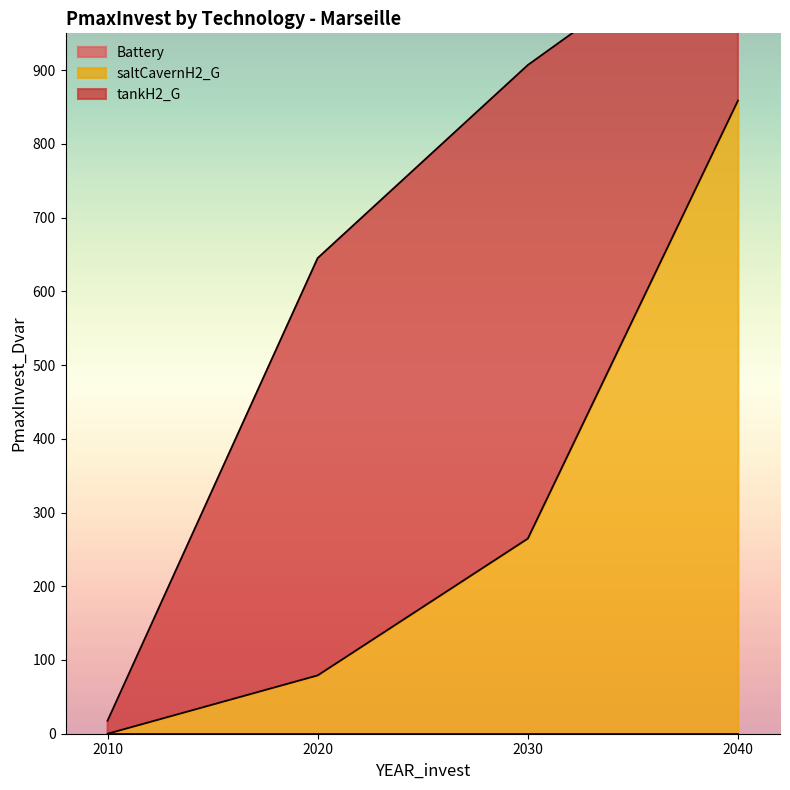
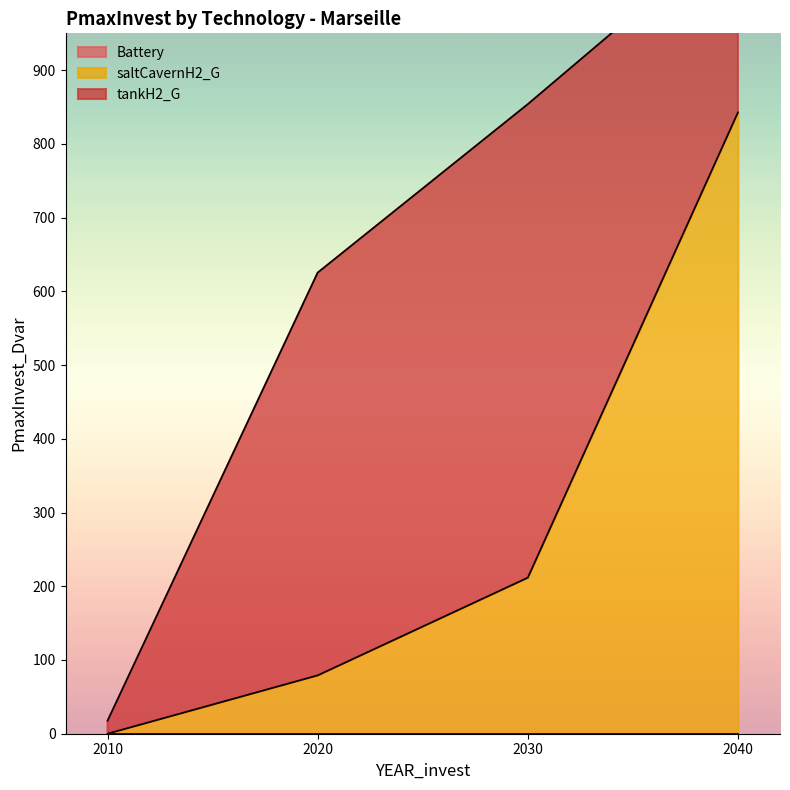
tankH2_G, 2020: 570 -> 550
saltCavernH2_G, 2030: 260 -> 210
saltCavernH2_G, 2040: 860 -> 840
